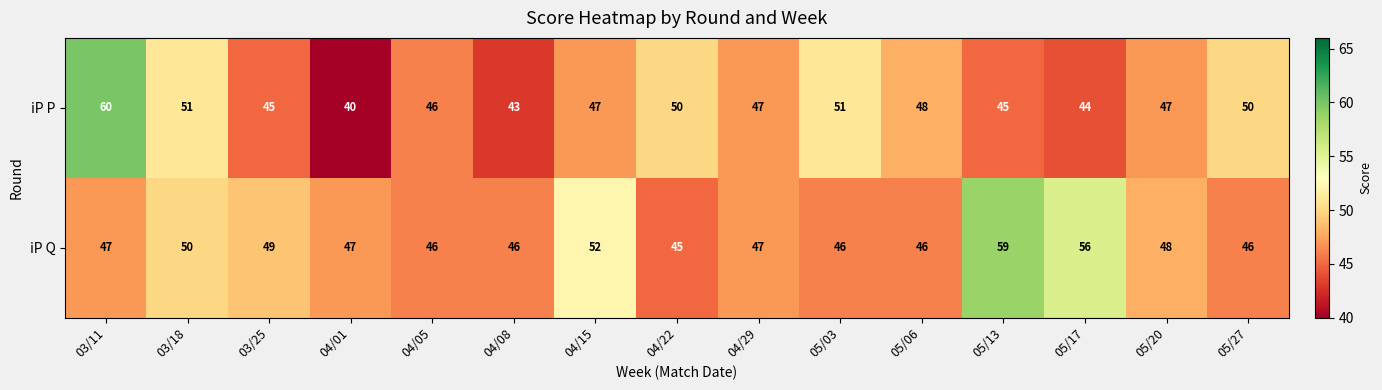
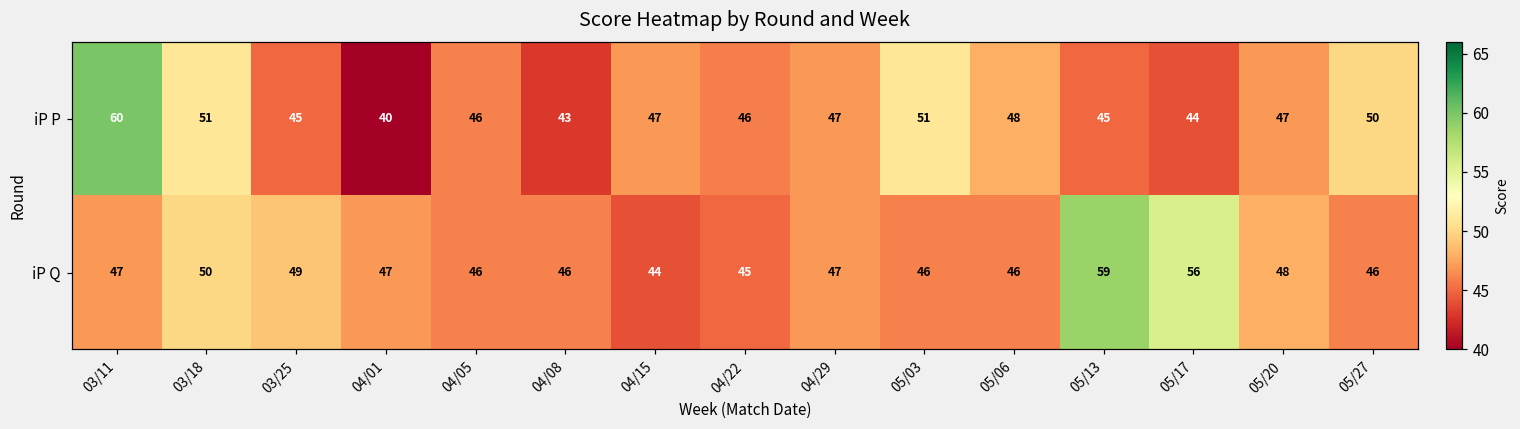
iP P, 04/22: 50 -> 46
iP Q, 04/15: 52 -> 44
